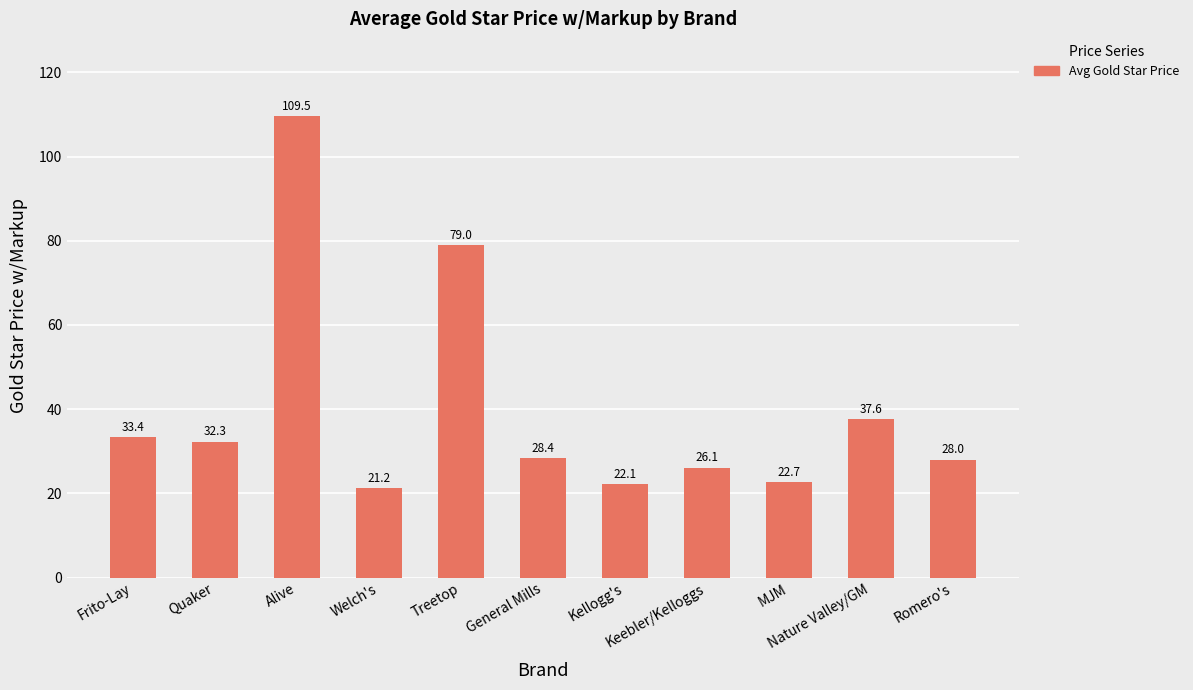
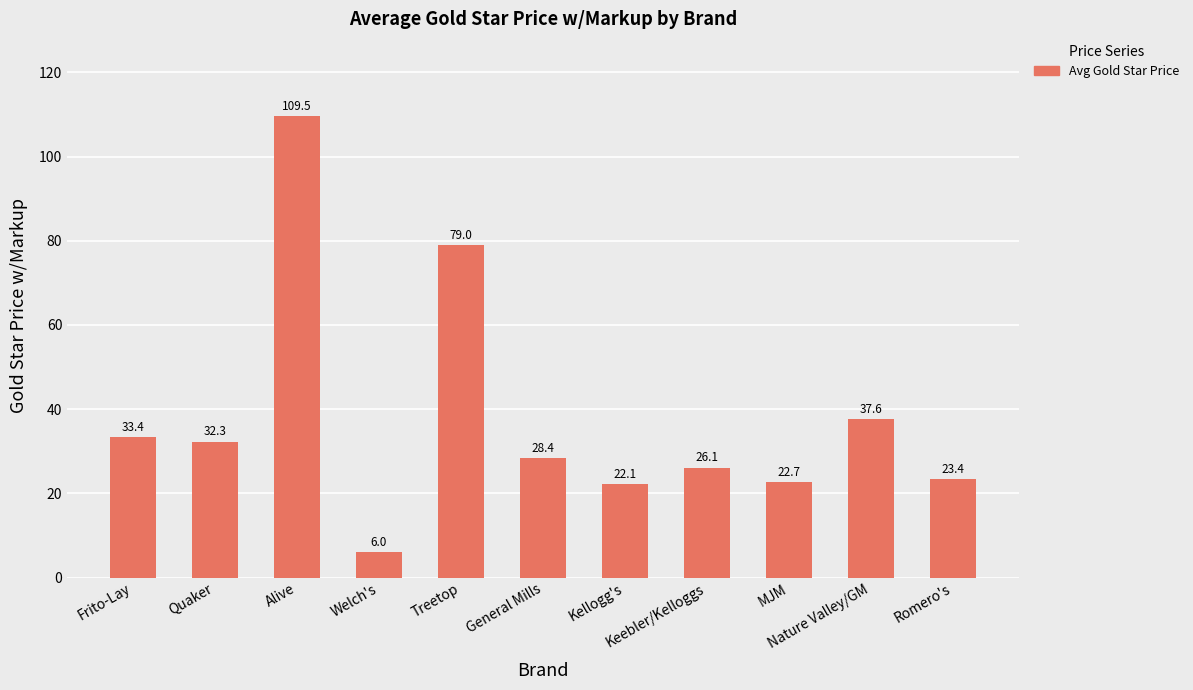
Welch's: 21.2 -> 6.0
Romero's: 28.0 -> 23.4
